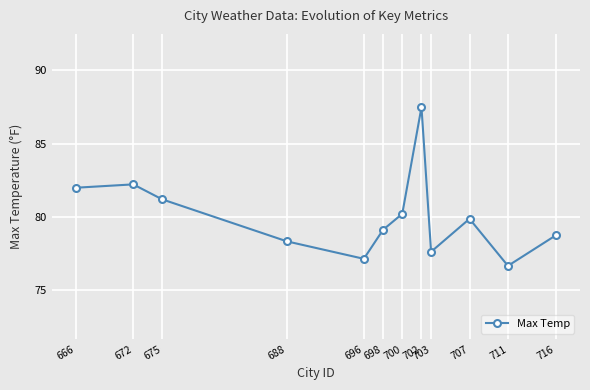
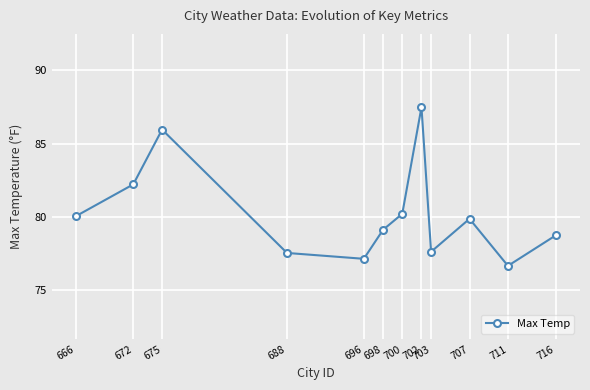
666: 82.0 -> 80.0
675: 81.2 -> 86.0
688: 78.3 -> 77.5
